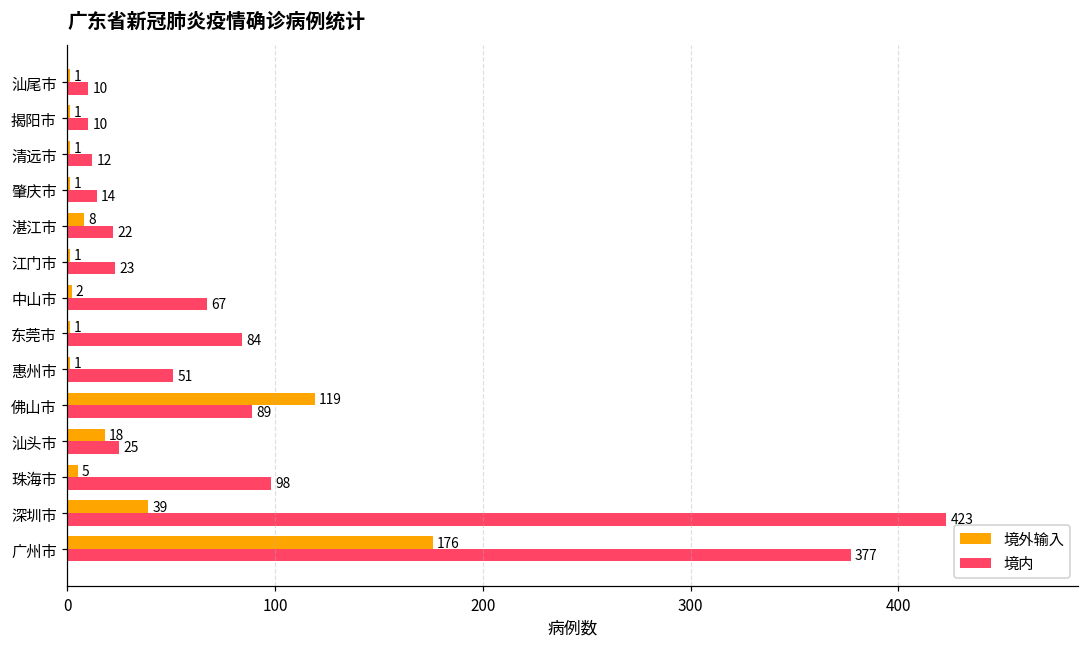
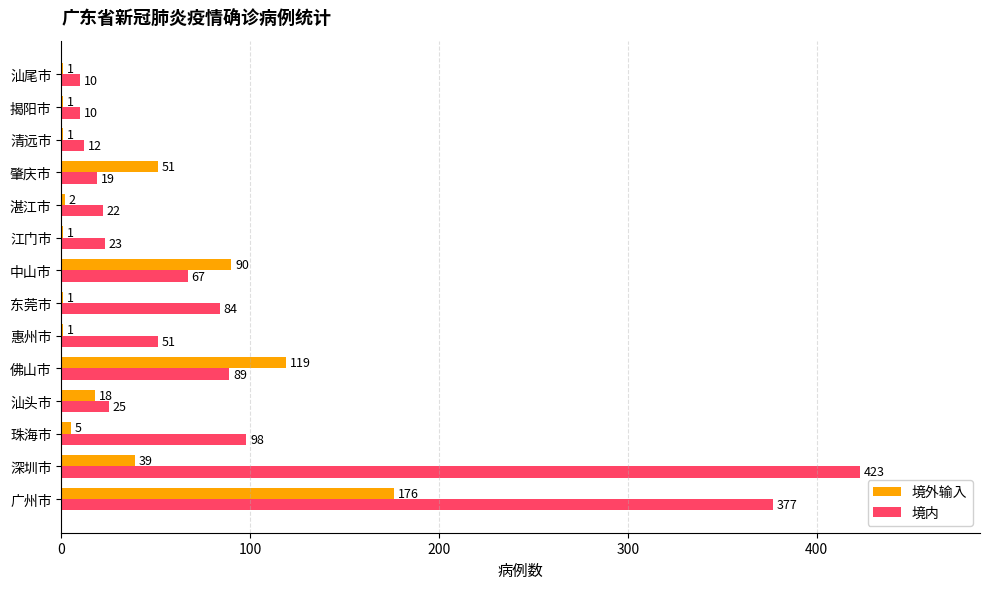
境外输入, 肇庆市: 1 -> 51
境内, 肇庆市: 14 -> 19
境外输入, 湛江市: 8 -> 2
境外输入, 中山市: 2 -> 90
